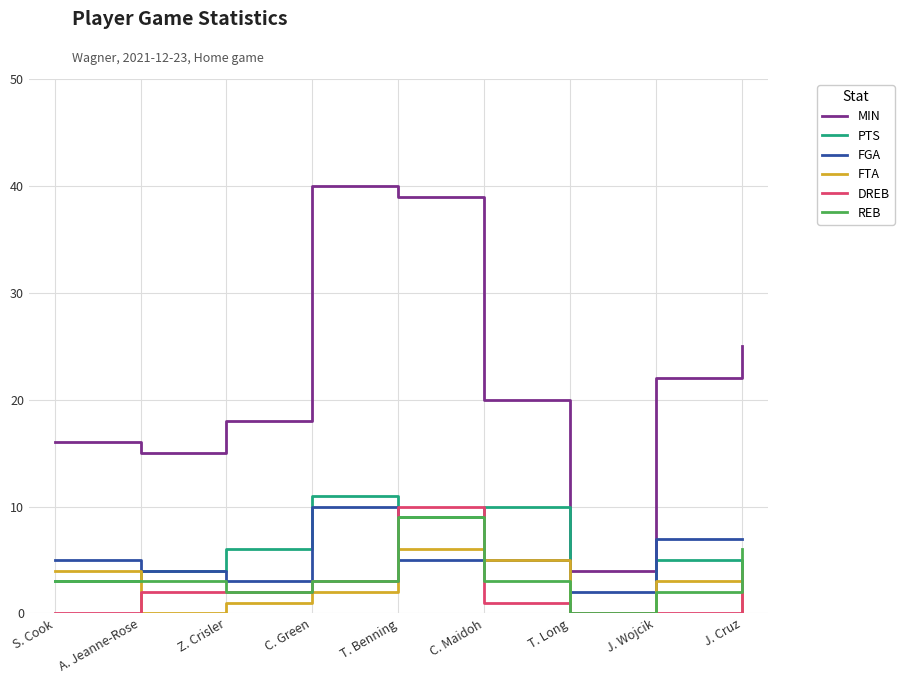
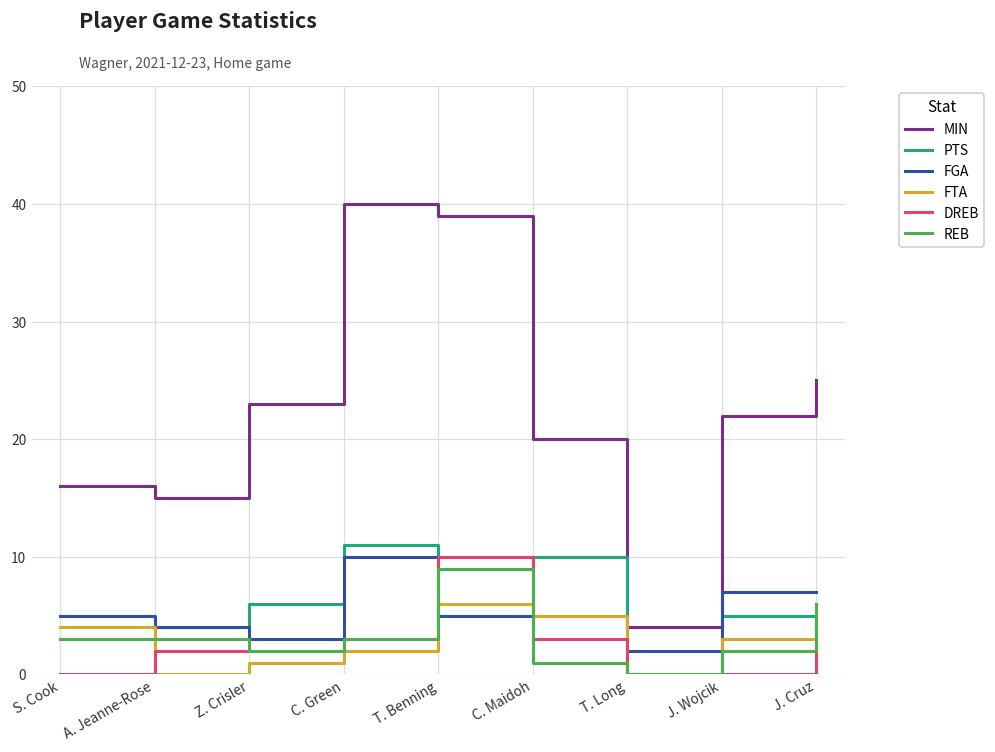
MIN, Z. Crisler: 18 -> 23
DREB, C. Maidoh: 1 -> 3
REB, C. Maidoh: 3 -> 1
